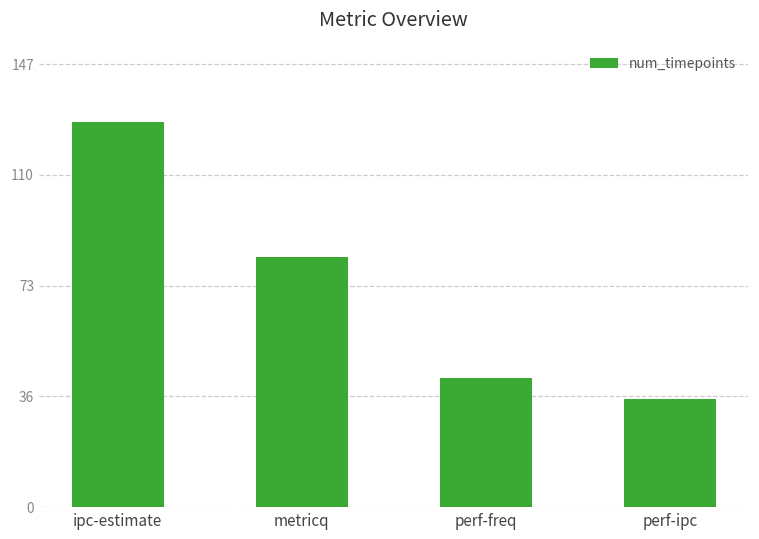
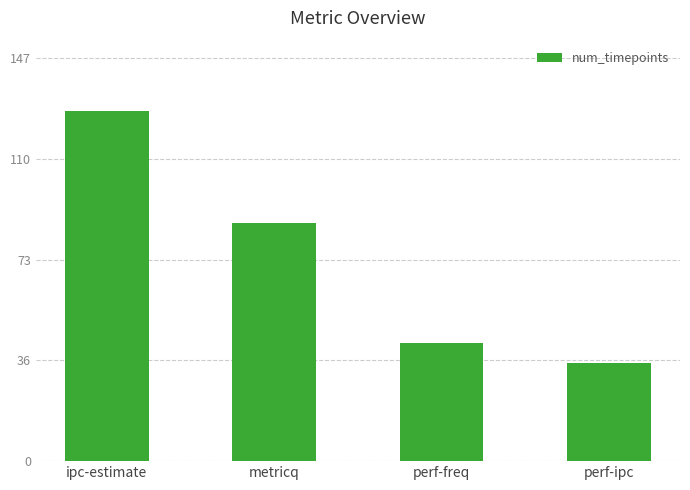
metricq: 83 -> 87
